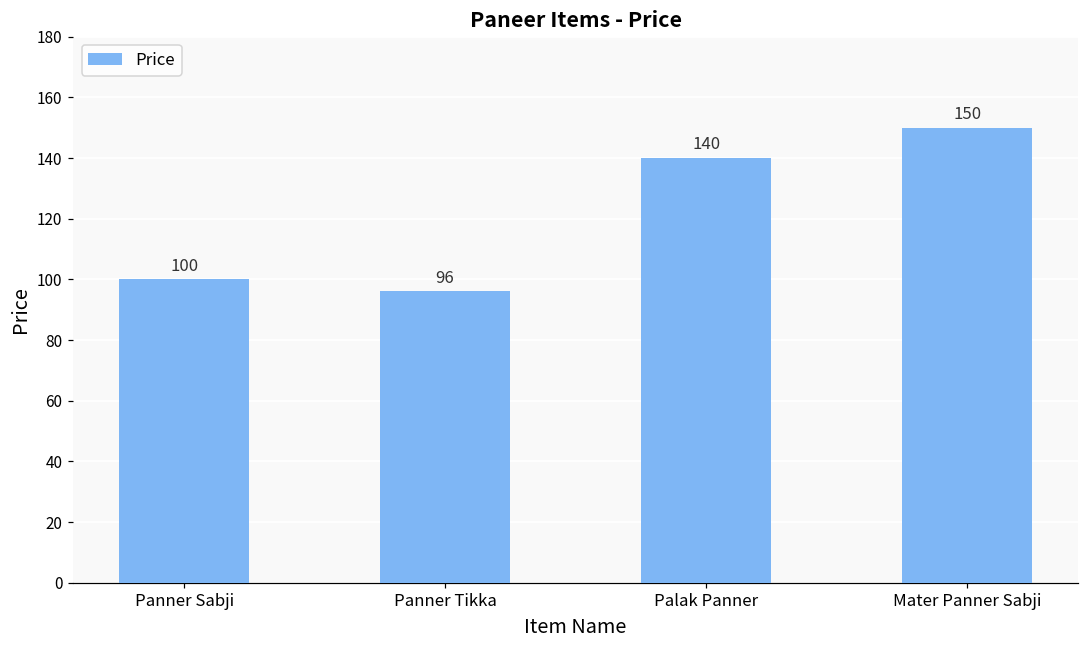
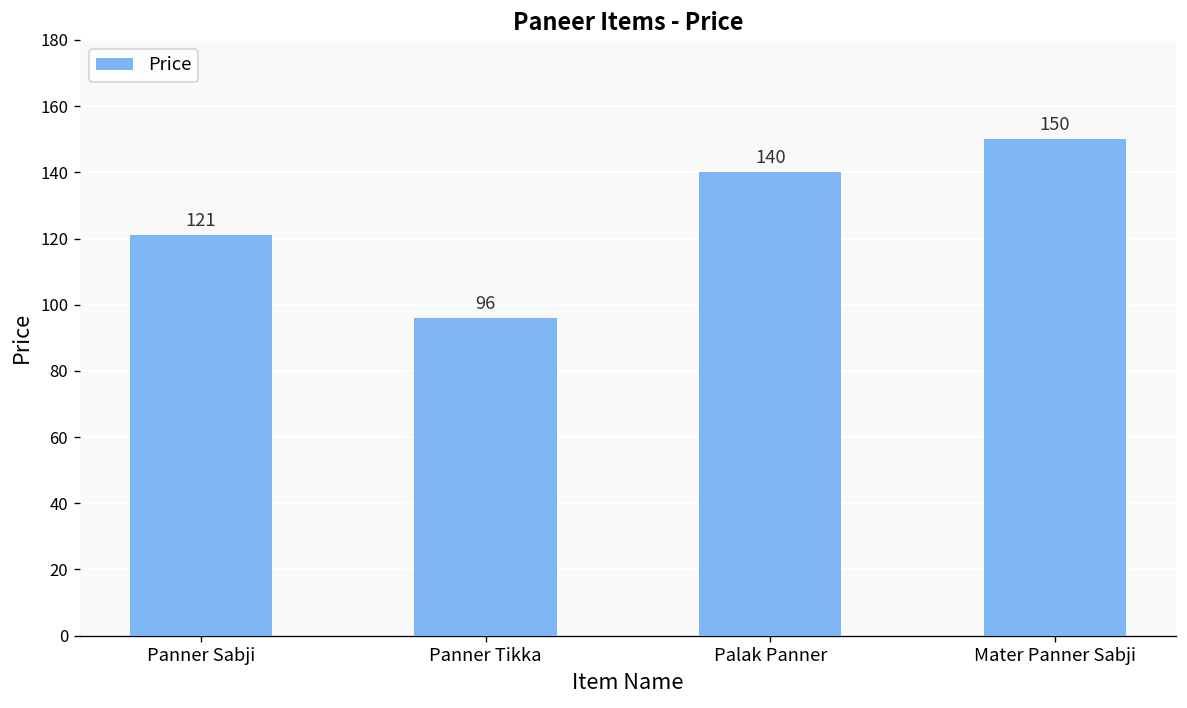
Panner Sabji: 100 -> 121
